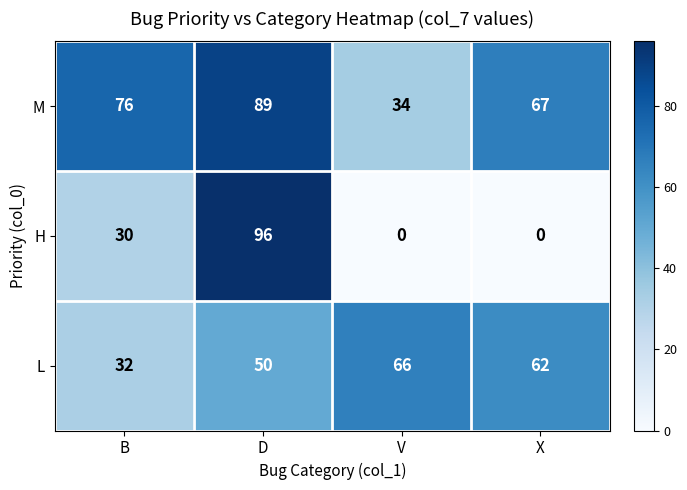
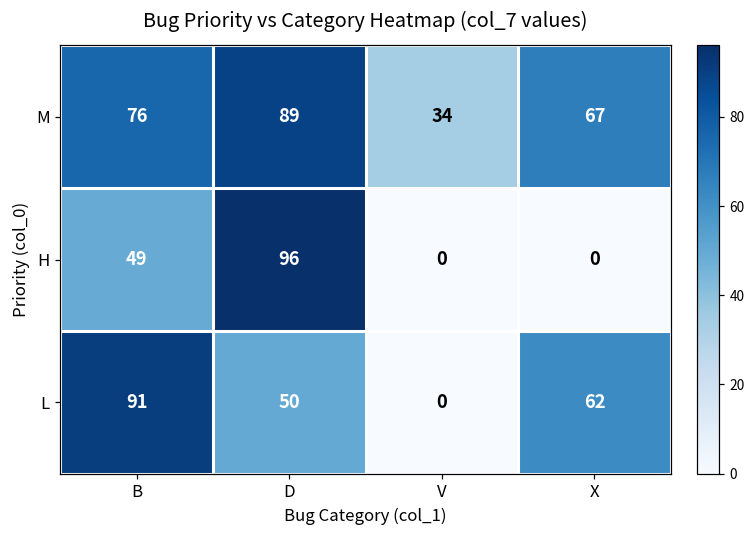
H, B: 30 -> 49
L, B: 32 -> 91
L, V: 66 -> 0
